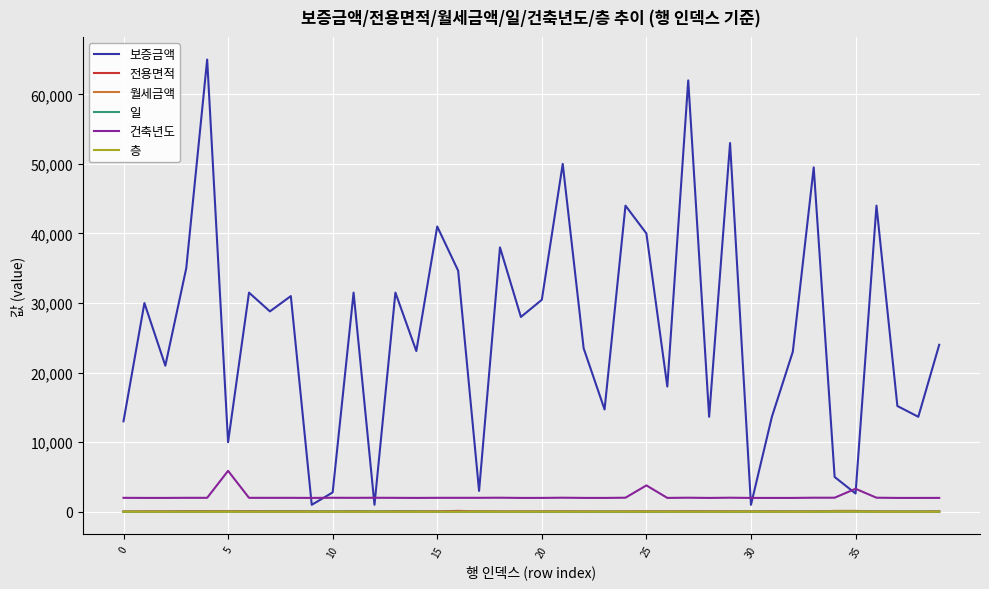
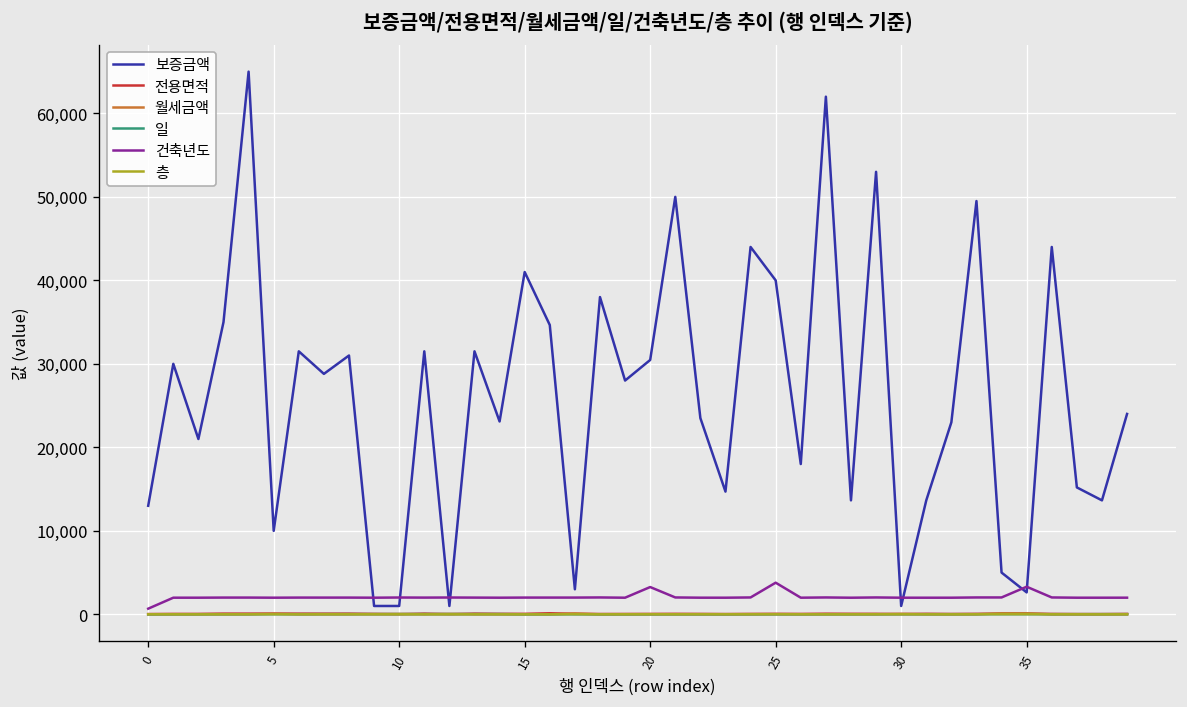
건축년도, 0: 2,000 -> 1,000
건축년도, 5: 6,000 -> 2,000
보증금액, 10: 3,000 -> 1,000
건축년도, 20: 2,000 -> 3,000
